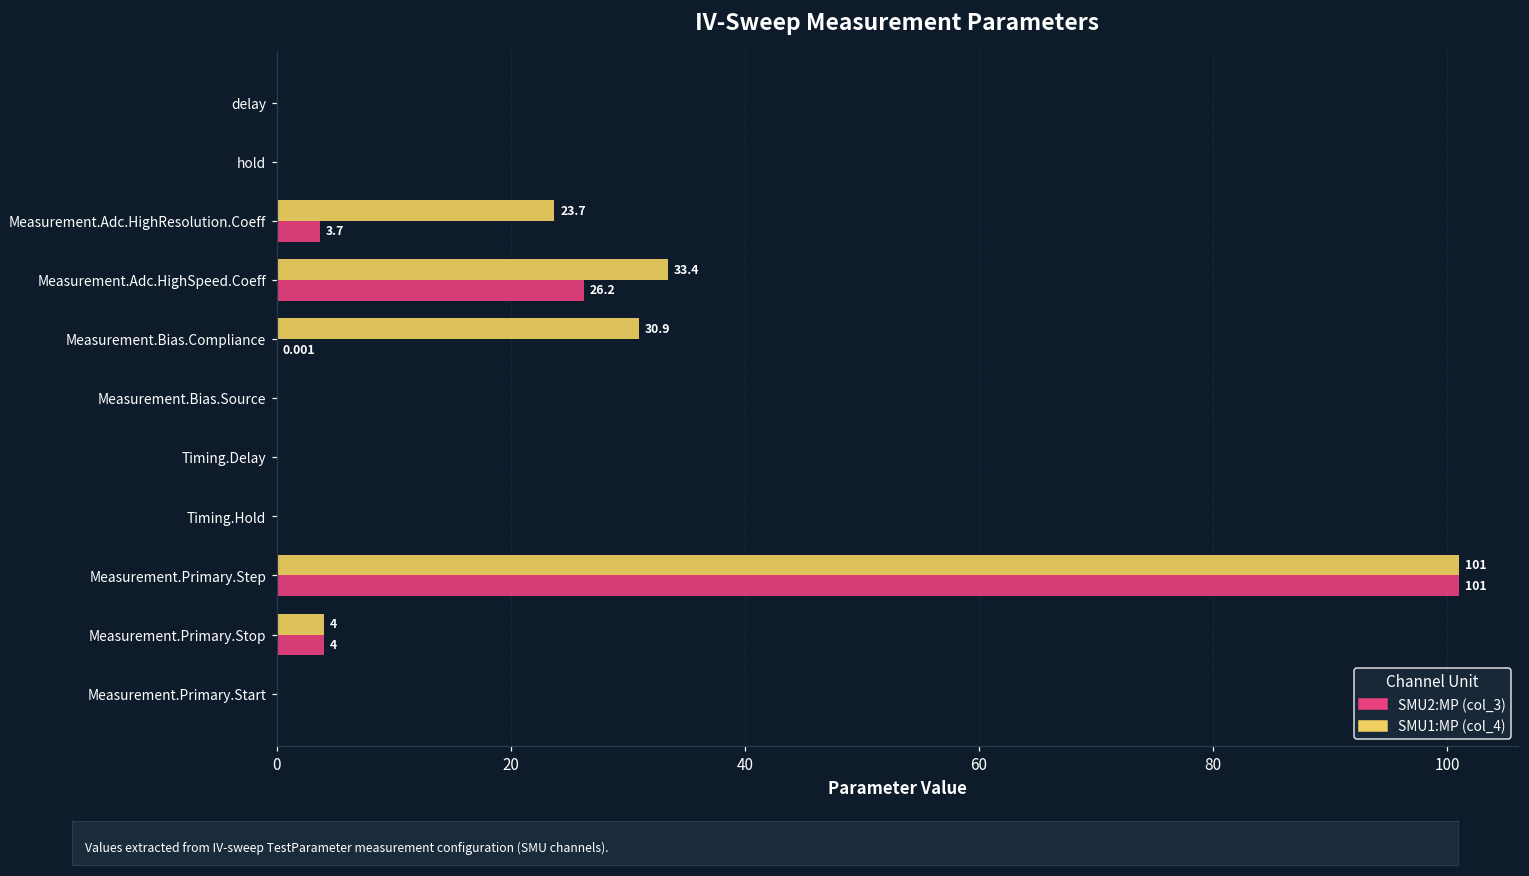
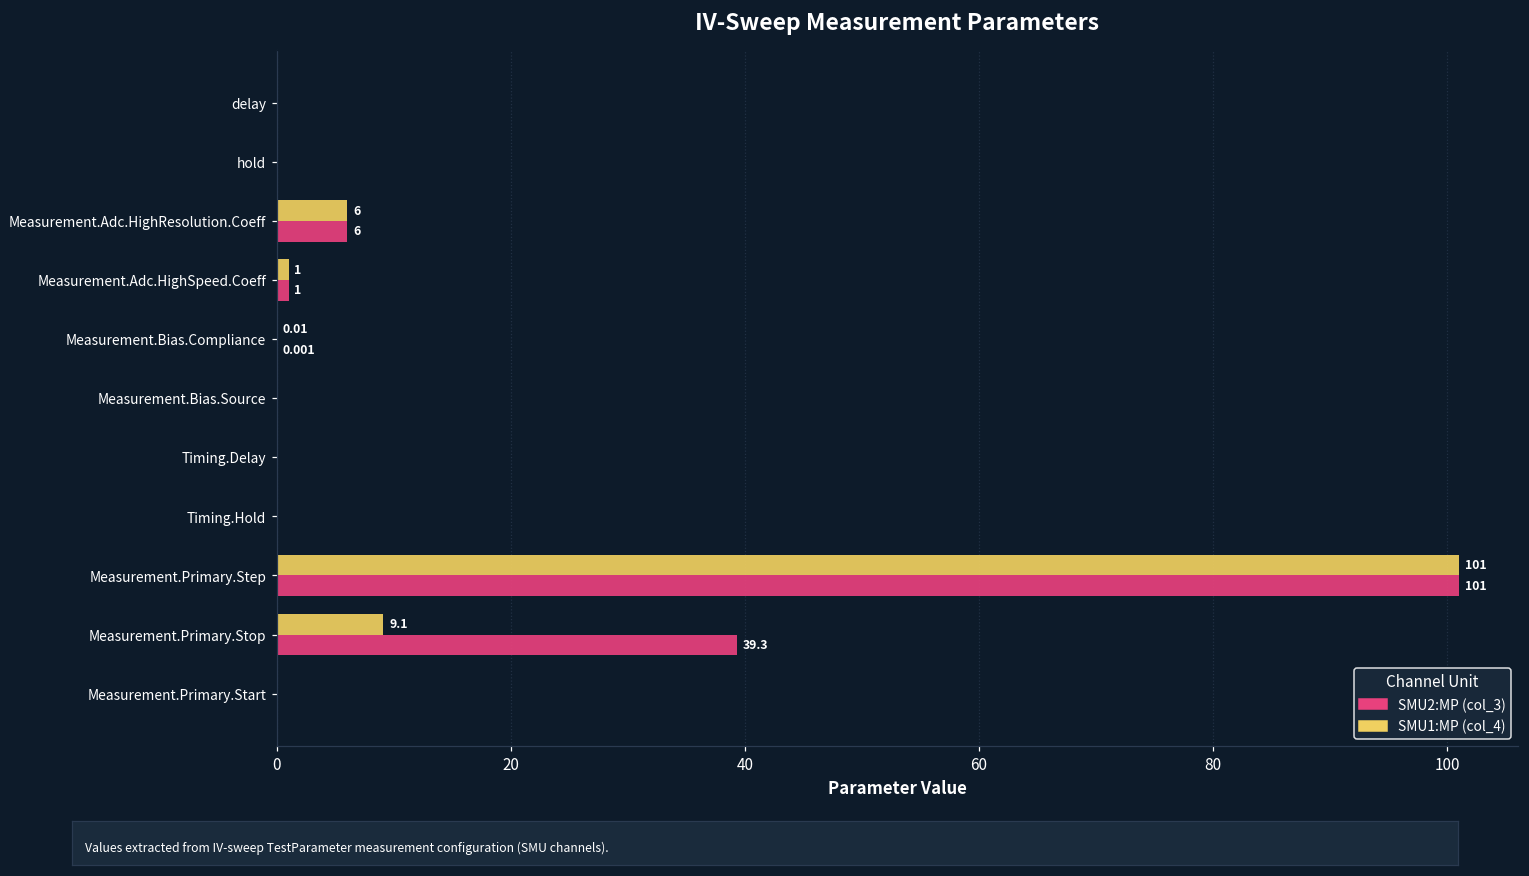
SMU1:MP (col_4), Measurement.Adc.HighResolution.Coeff: 23.7 -> 6
SMU2:MP (col_3), Measurement.Adc.HighResolution.Coeff: 3.7 -> 6
SMU1:MP (col_4), Measurement.Adc.HighSpeed.Coeff: 33.4 -> 1
SMU2:MP (col_3), Measurement.Adc.HighSpeed.Coeff: 26.2 -> 1
SMU1:MP (col_4), Measurement.Bias.Compliance: 30.9 -> 0.01
SMU1:MP (col_4), Measurement.Primary.Stop: 4 -> 9.1
SMU2:MP (col_3), Measurement.Primary.Stop: 4 -> 39.3
